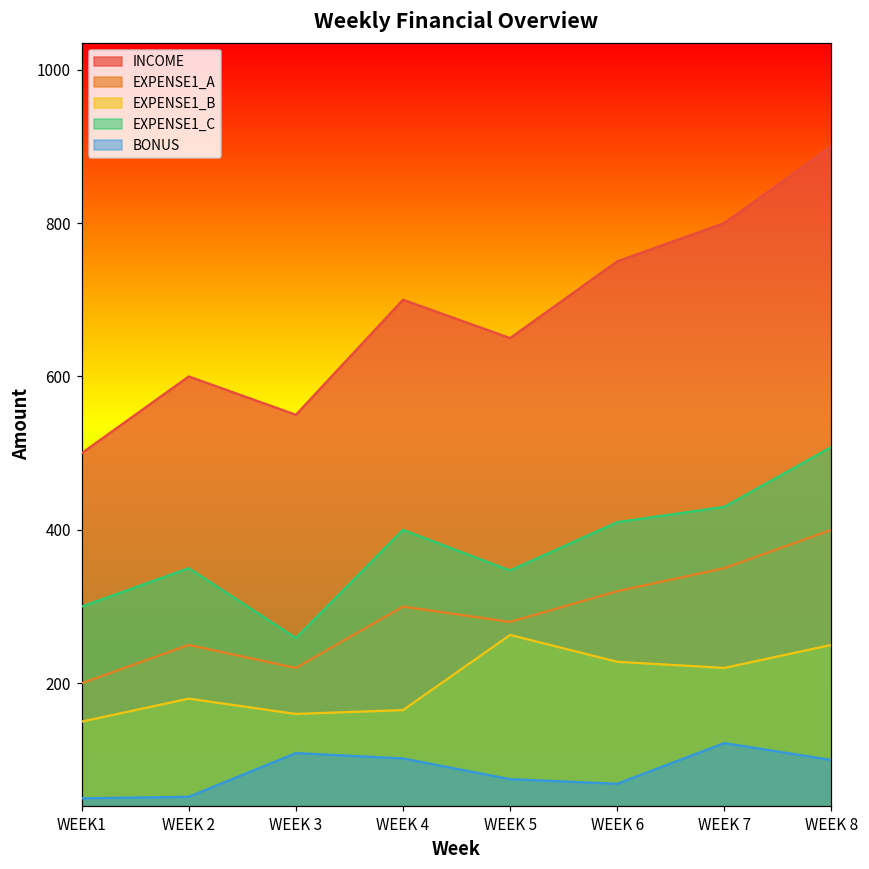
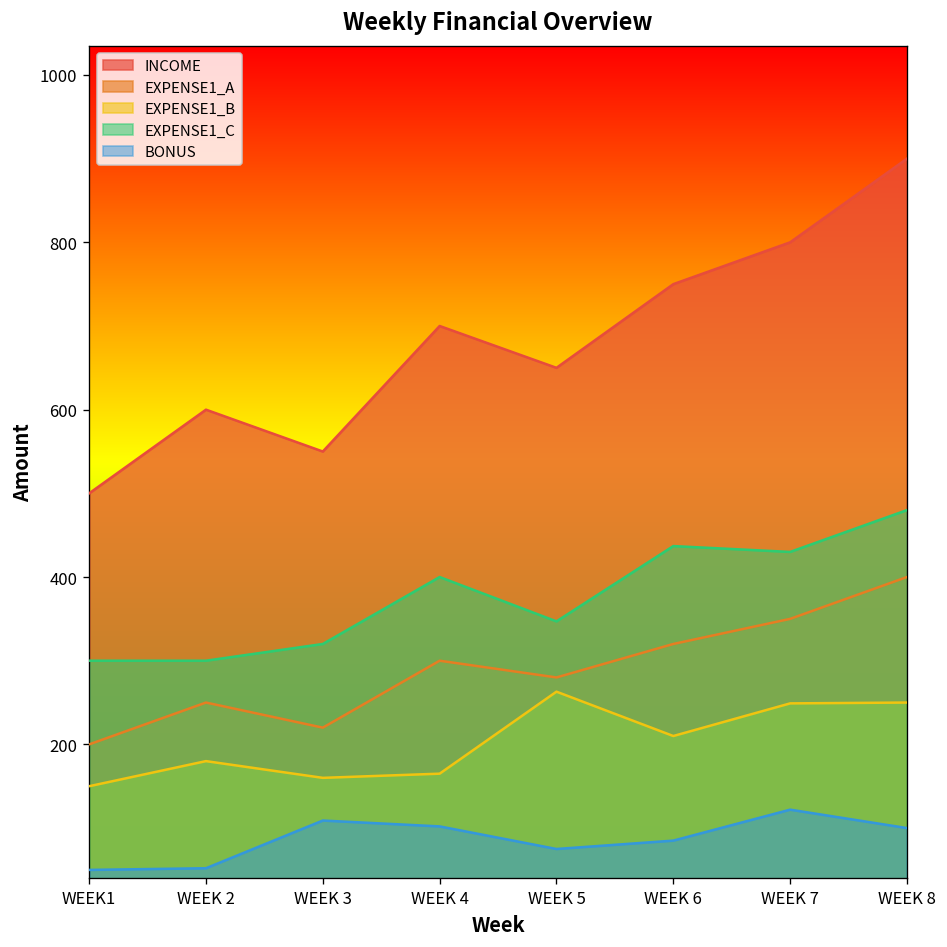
EXPENSE1_C, WEEK 2: 350 -> 300
EXPENSE1_C, WEEK 3: 260 -> 320
EXPENSE1_B, WEEK 6: 230 -> 210
EXPENSE1_C, WEEK 6: 410 -> 440
BONUS, WEEK 6: 70 -> 90
EXPENSE1_B, WEEK 7: 220 -> 250
EXPENSE1_C, WEEK 8: 510 -> 480
